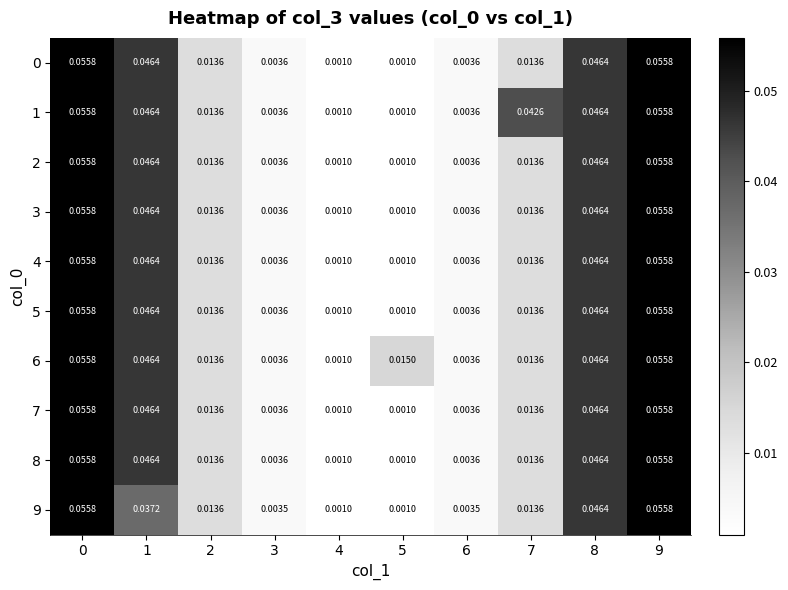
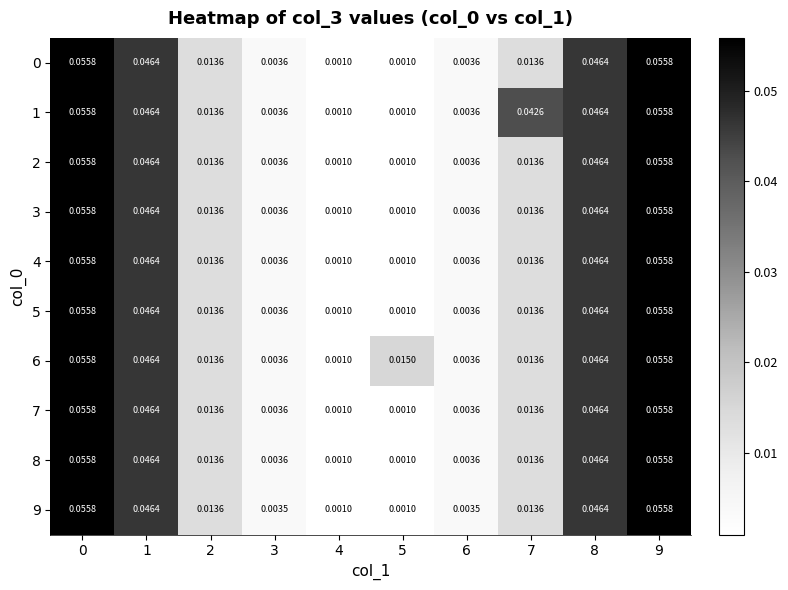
9, 1: 0.0372 -> 0.0464
